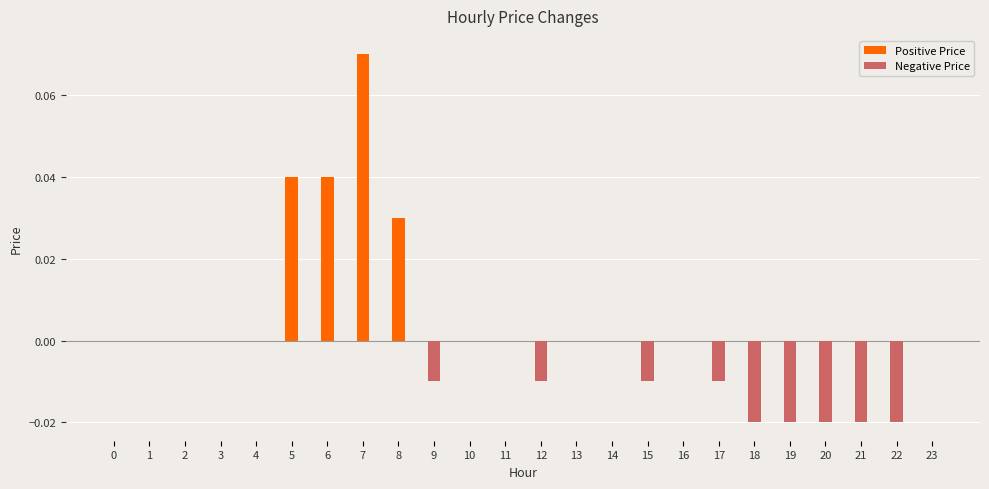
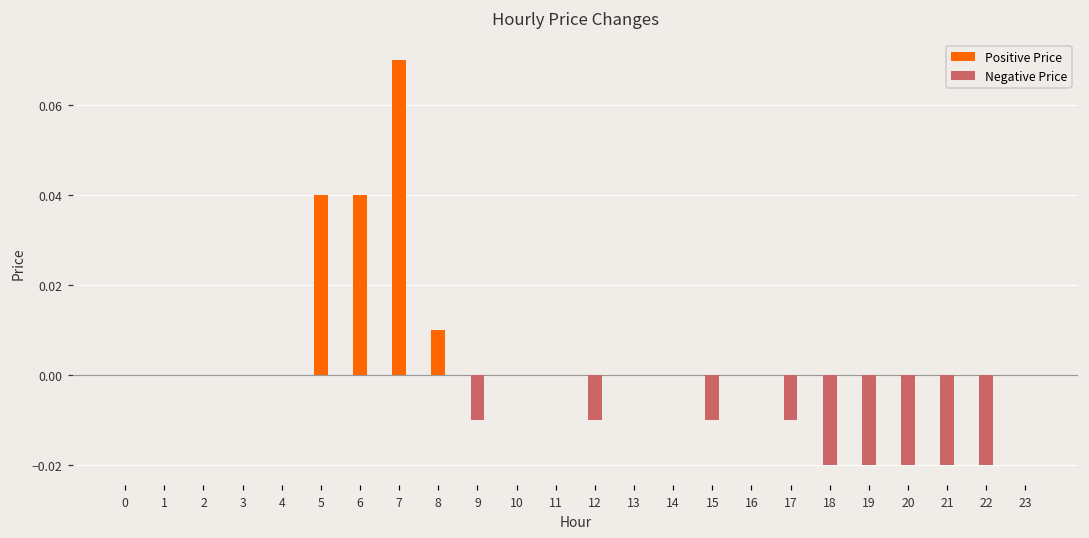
Positive Price, 8: 0.03 -> 0.01
